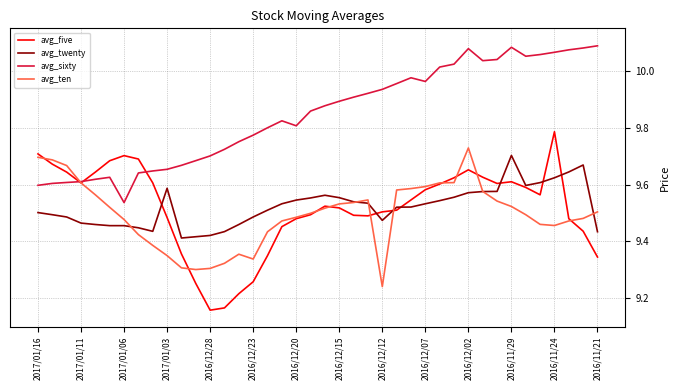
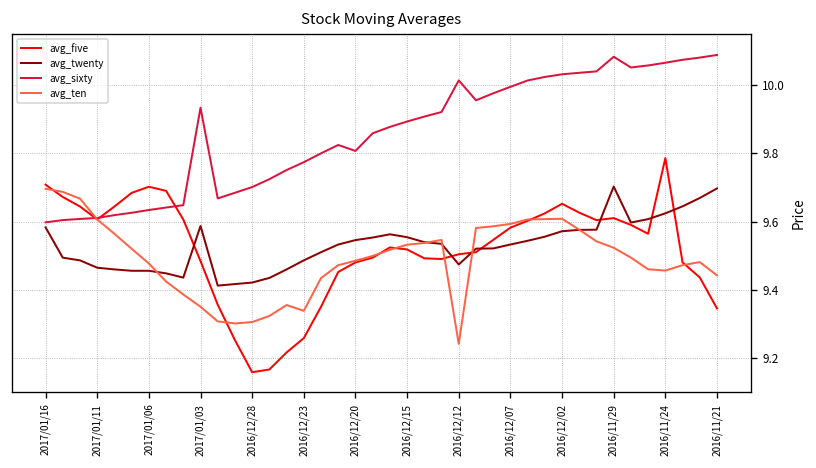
avg_twenty, 2017/01/16: 9.50 -> 9.58
avg_sixty, 2017/01/06: 9.54 -> 9.63
avg_sixty, 2017/01/03: 9.65 -> 9.93
avg_sixty, 2016/12/12: 9.94 -> 10.01
avg_sixty, 2016/12/07: 9.96 -> 10.00
avg_sixty, 2016/12/02: 10.08 -> 10.03
avg_ten, 2016/12/02: 9.73 -> 9.61
avg_twenty, 2016/11/21: 9.43 -> 9.70
avg_ten, 2016/11/21: 9.50 -> 9.44
